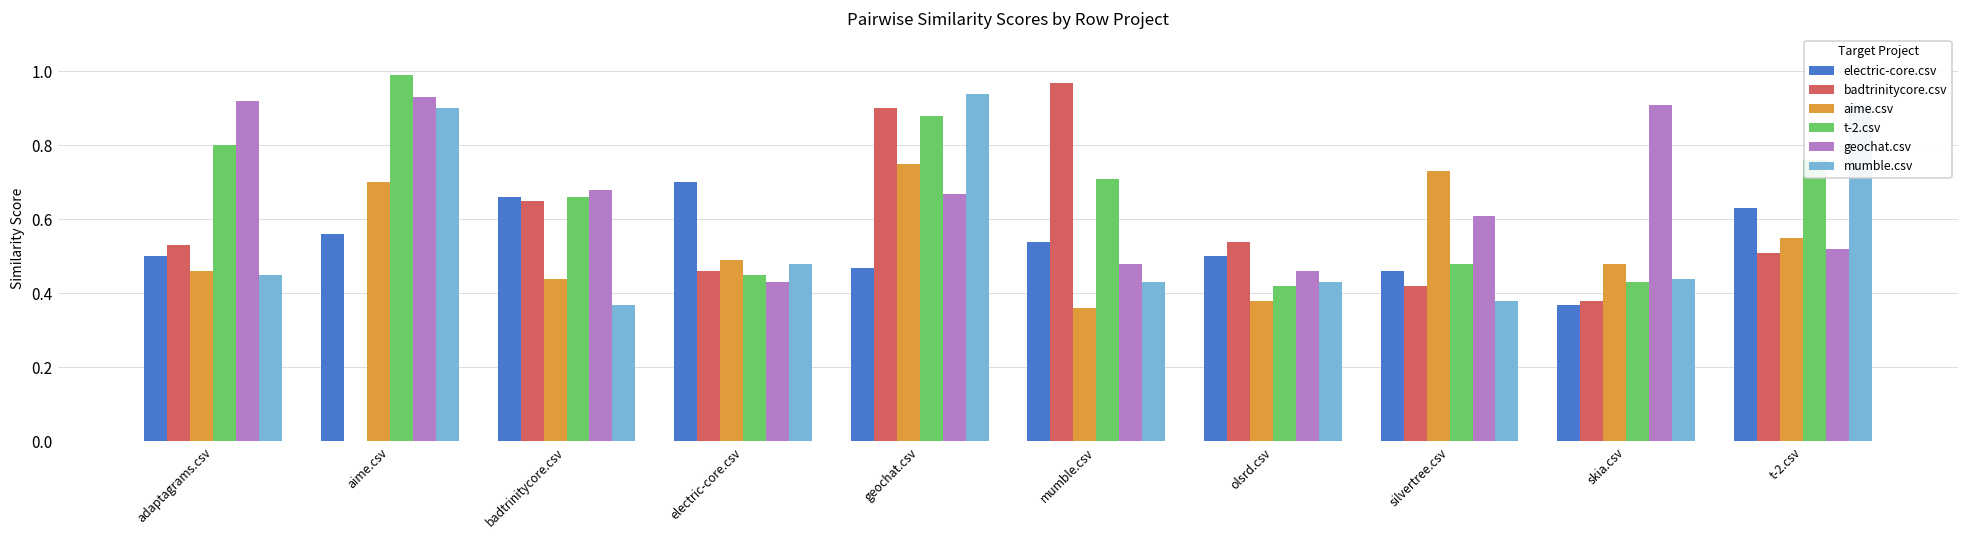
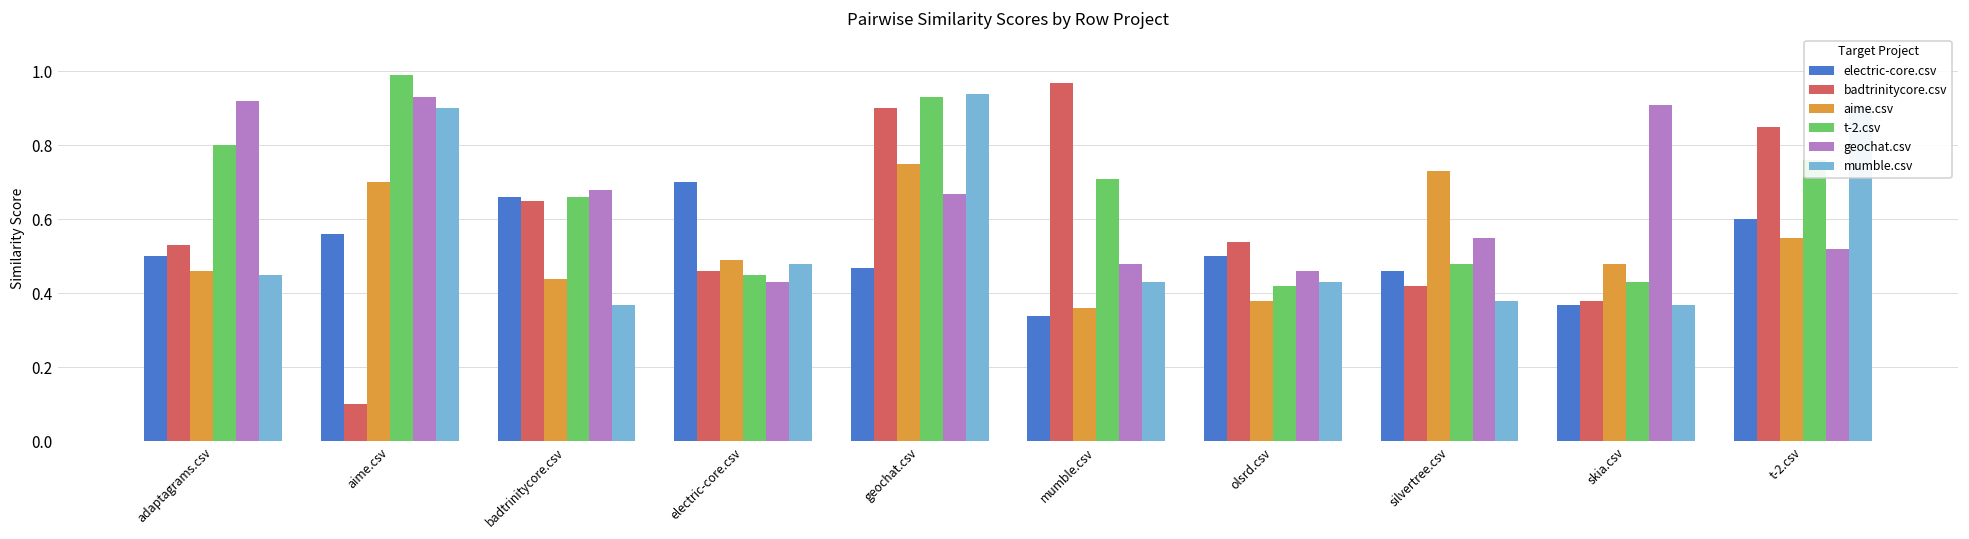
badtrinitycore.csv, aime.csv: 0.0 -> 0.1
t-2.csv, geochat.csv: 0.88 -> 0.93
electric-core.csv, mumble.csv: 0.54 -> 0.34
geochat.csv, silvertree.csv: 0.61 -> 0.55
mumble.csv, skia.csv: 0.44 -> 0.37
electric-core.csv, t-2.csv: 0.63 -> 0.60
badtrinitycore.csv, t-2.csv: 0.51 -> 0.85
